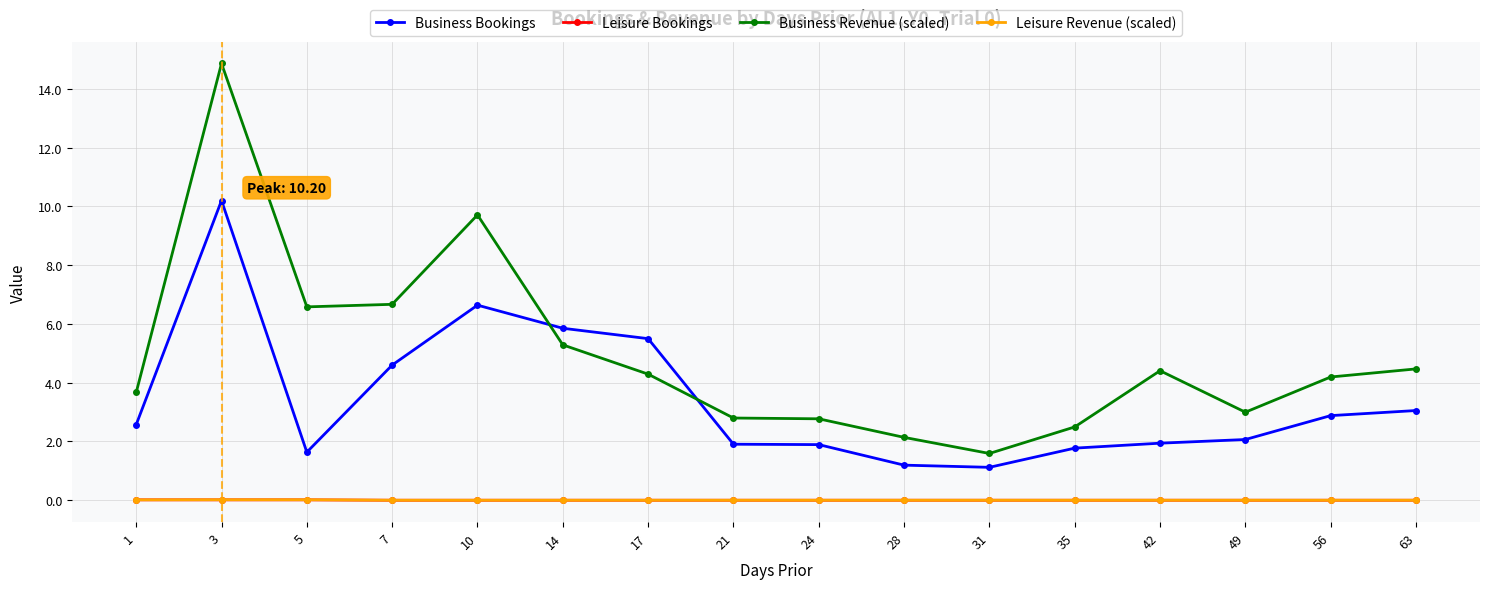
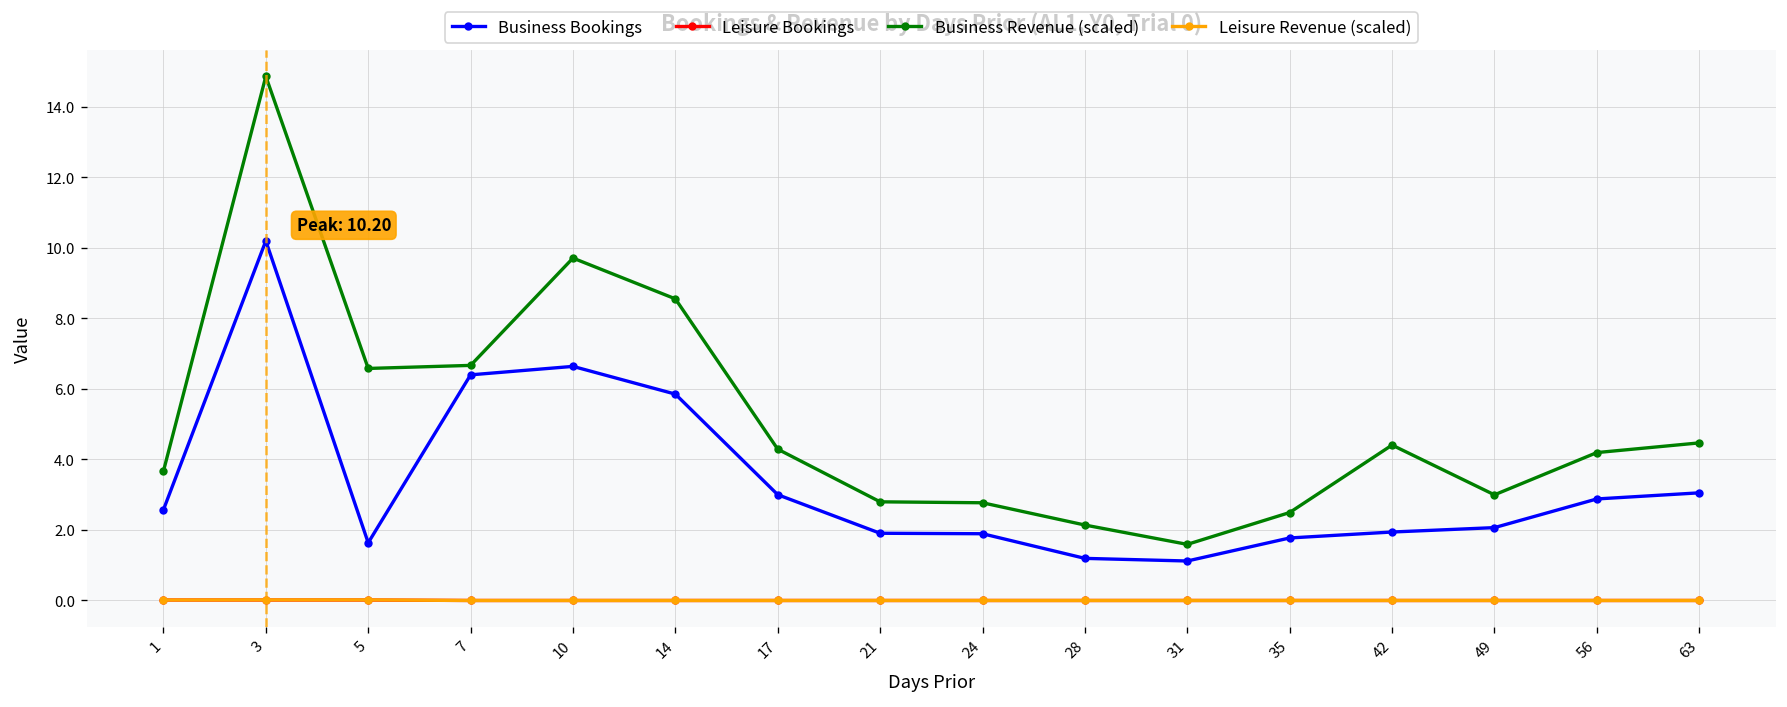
Business Bookings, 7: 4.6 -> 6.4
Business Revenue (scaled), 14: 5.3 -> 8.6
Business Bookings, 17: 5.5 -> 3.0
